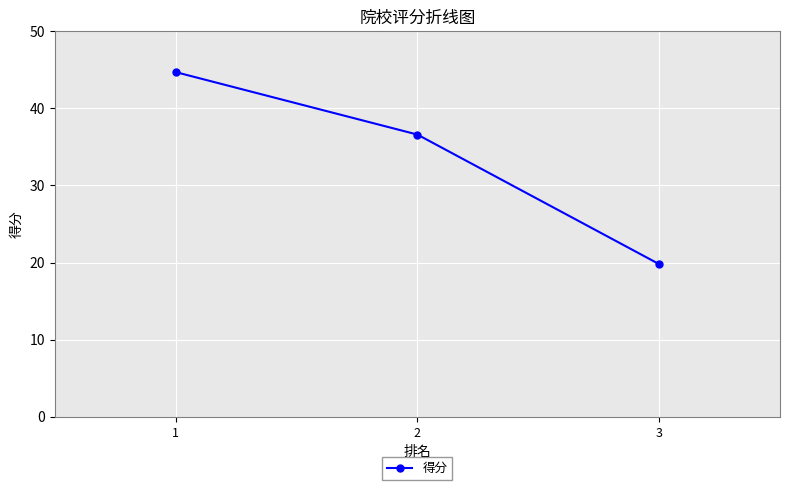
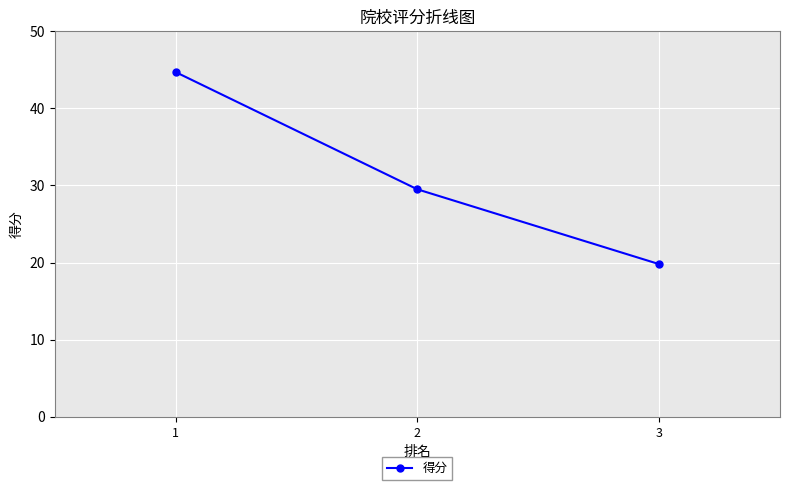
2: 37 -> 30
